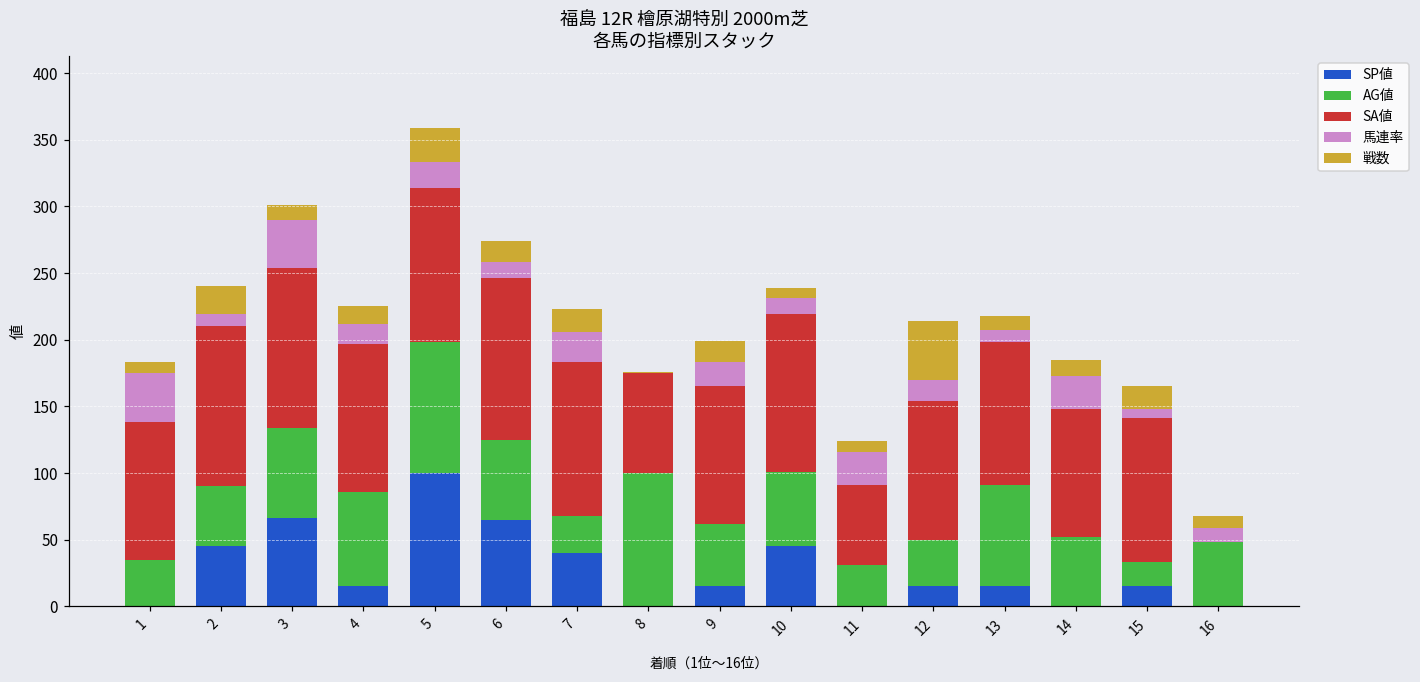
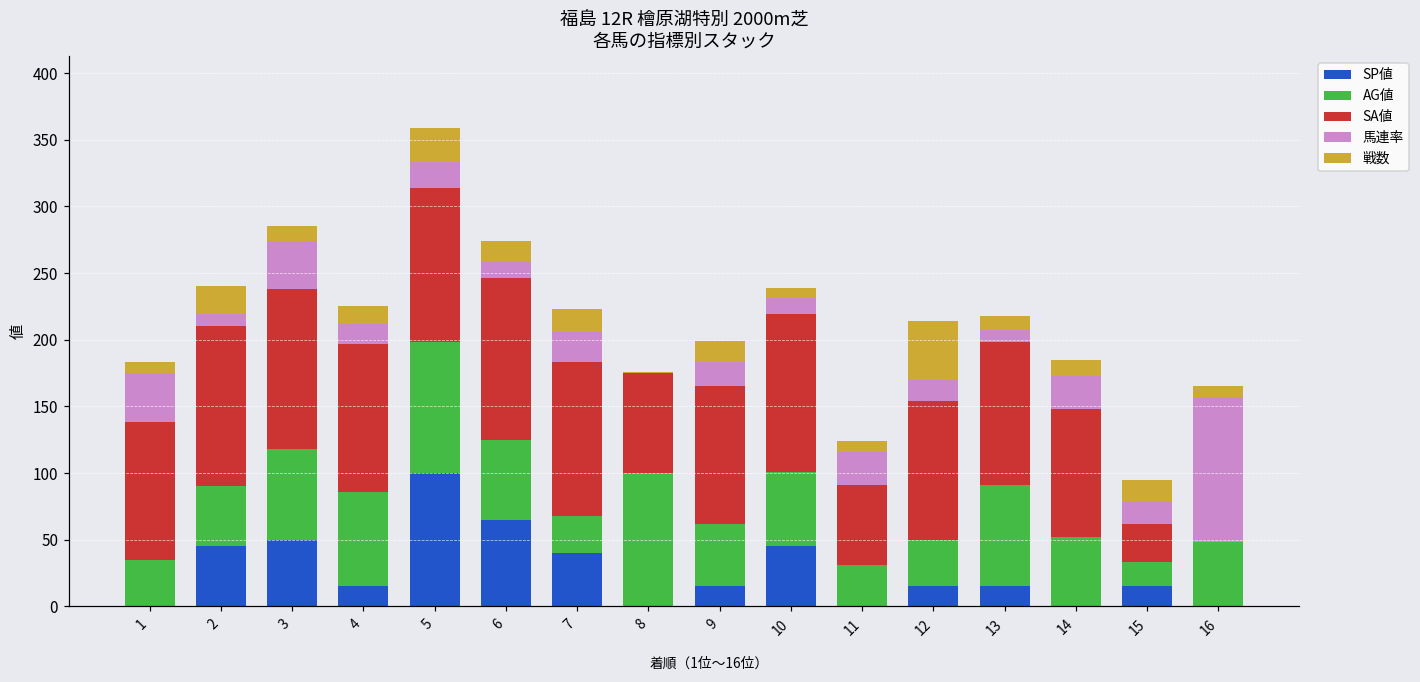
SP値, 3: 66 -> 50
SA値, 15: 108 -> 29
馬連率, 15: 7 -> 16
馬連率, 16: 11 -> 108
